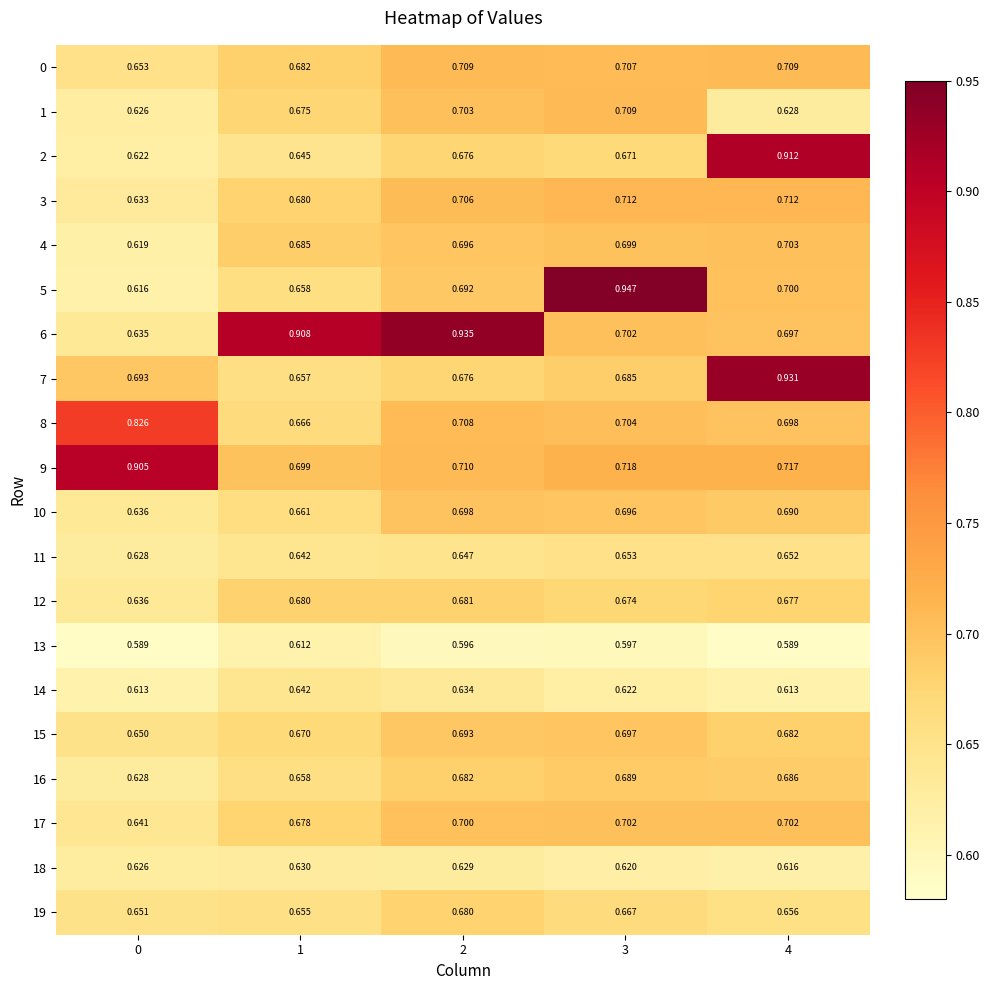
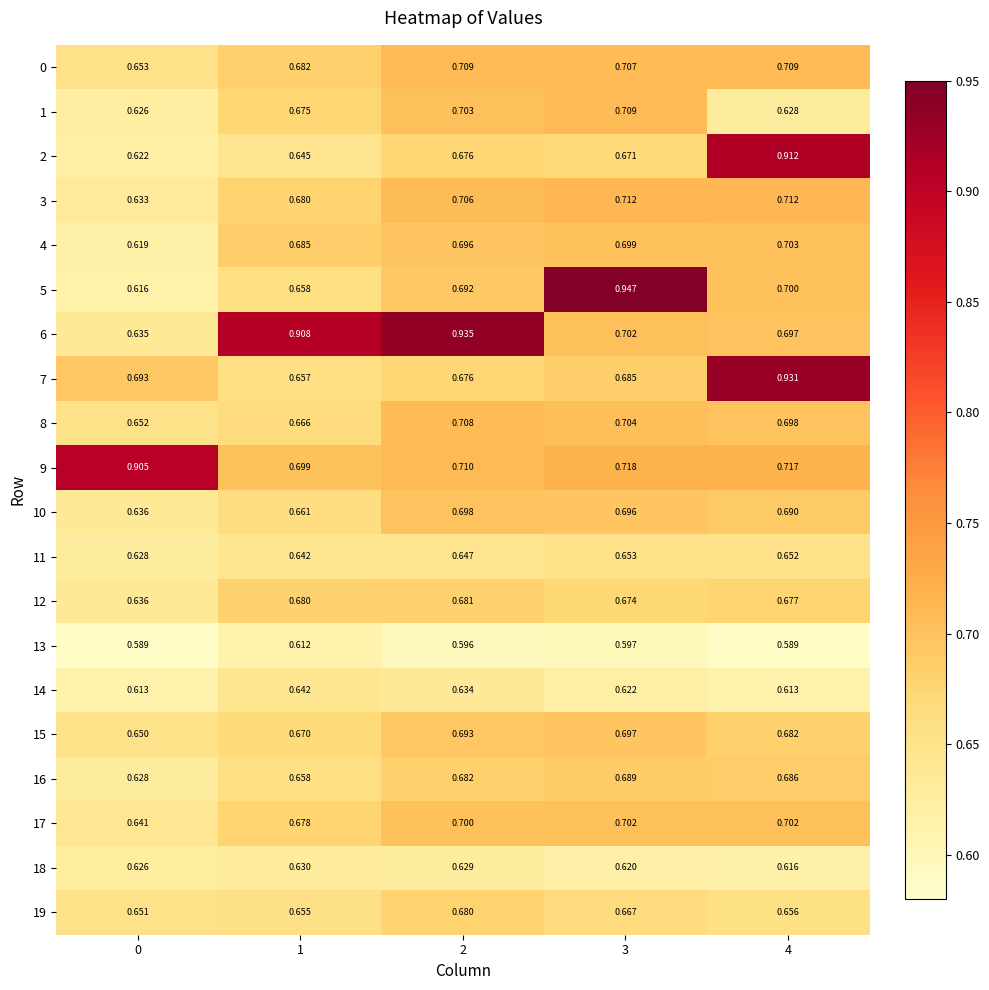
8, 0: 0.826 -> 0.652
